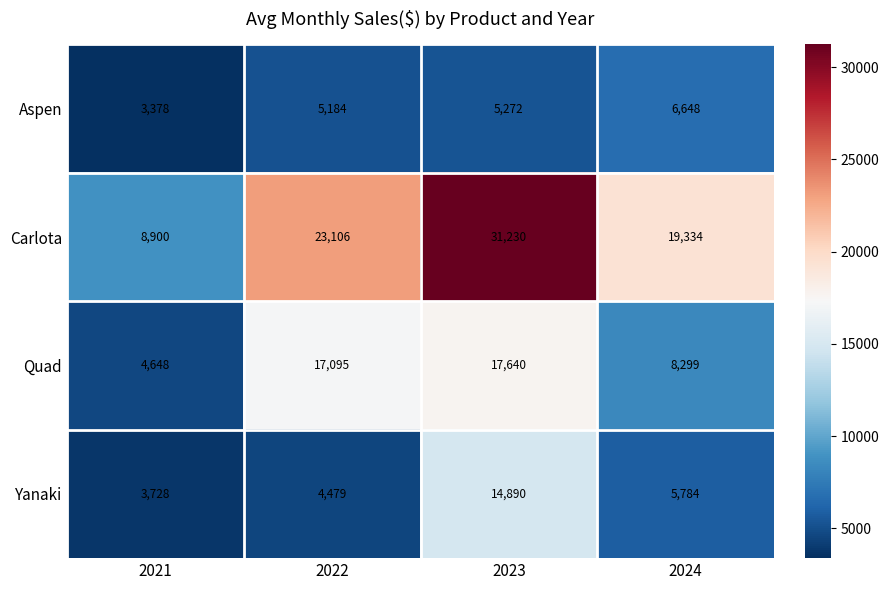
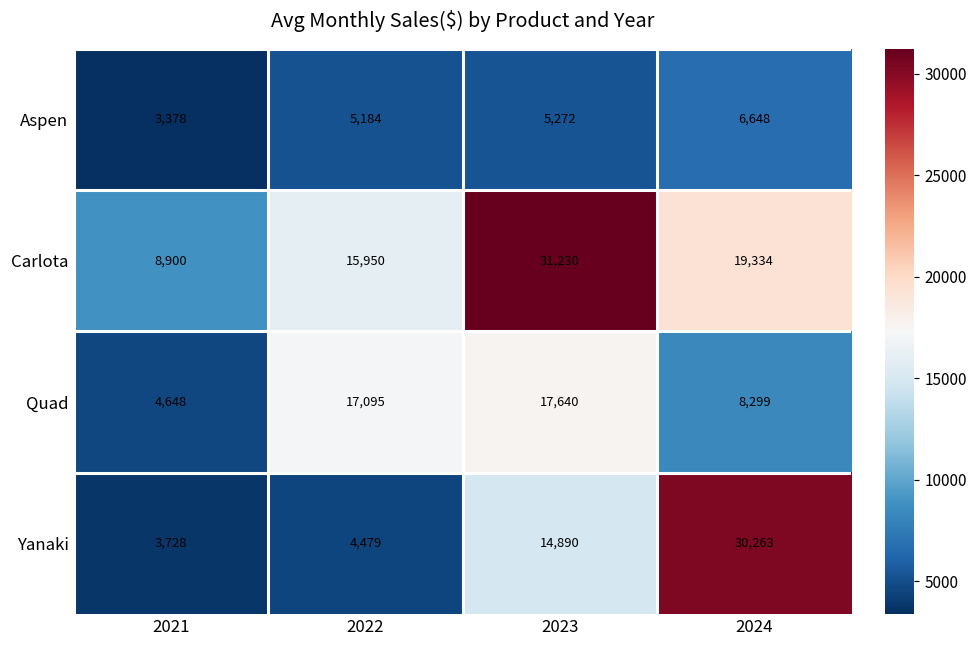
Carlota, 2022: 23,106 -> 15,950
Yanaki, 2024: 5,784 -> 30,263
